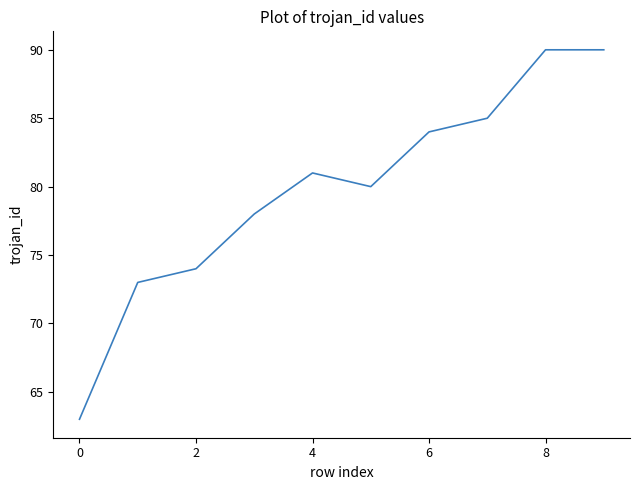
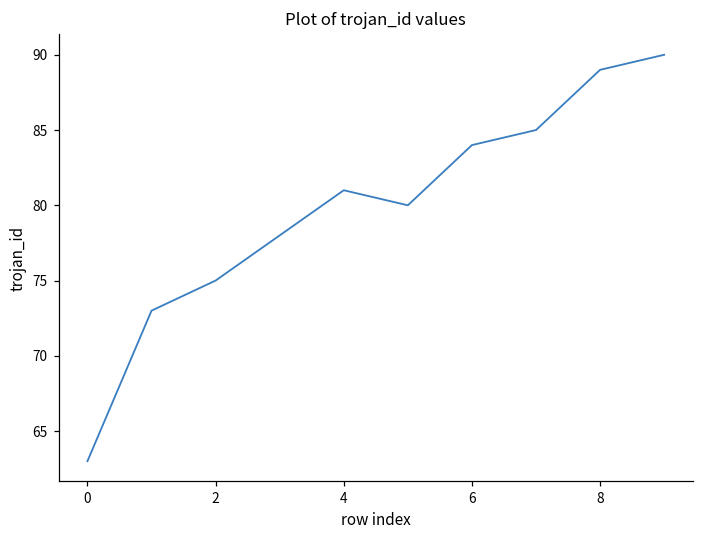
2: 74 -> 75
8: 90 -> 89
